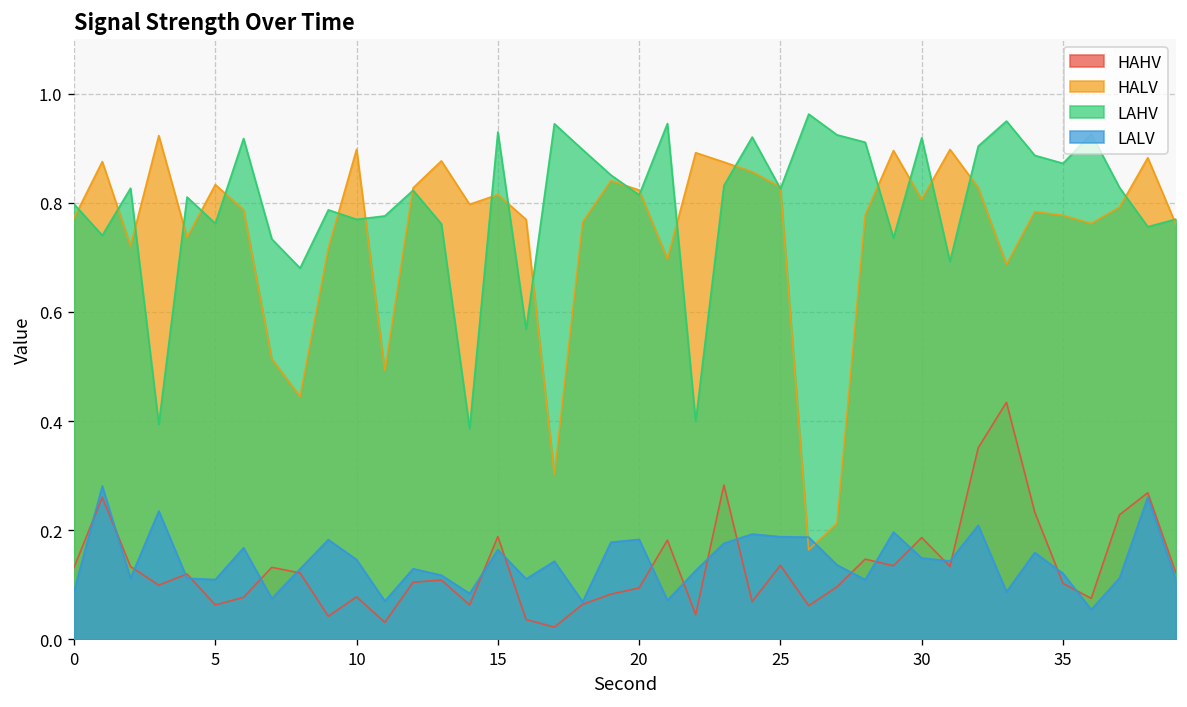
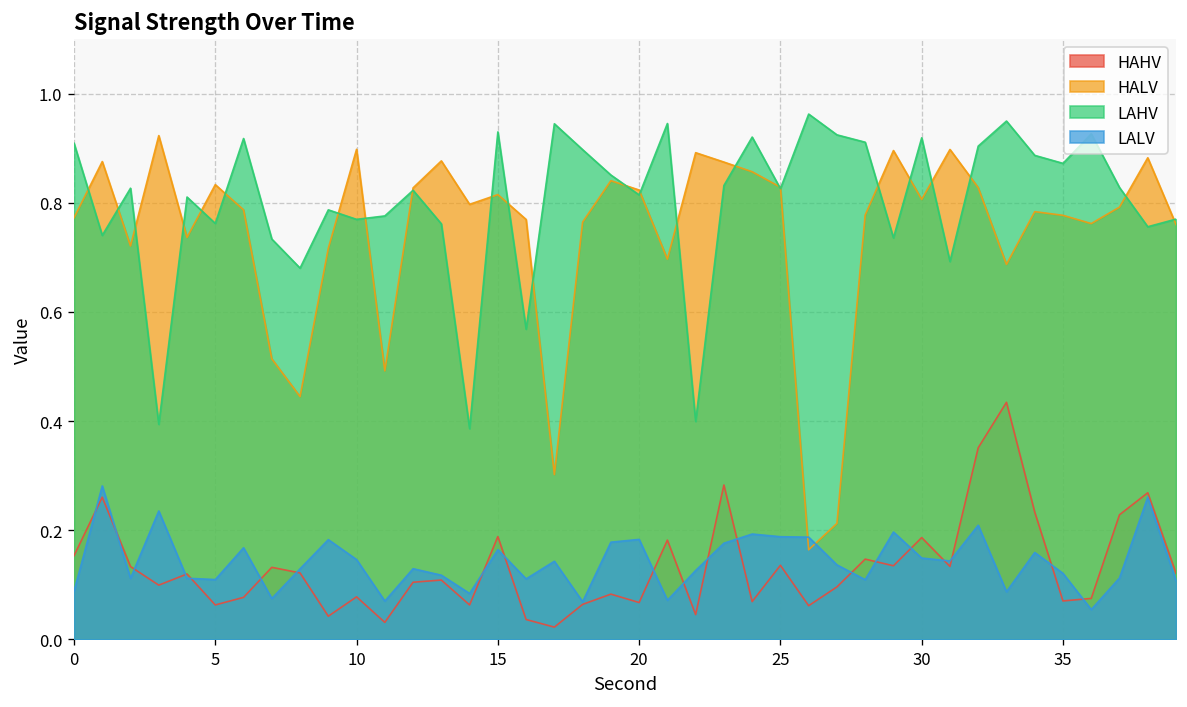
HAHV, 0: 0.13 -> 0.15
LAHV, 0: 0.80 -> 0.91
HAHV, 20: 0.09 -> 0.07
HAHV, 35: 0.10 -> 0.07
